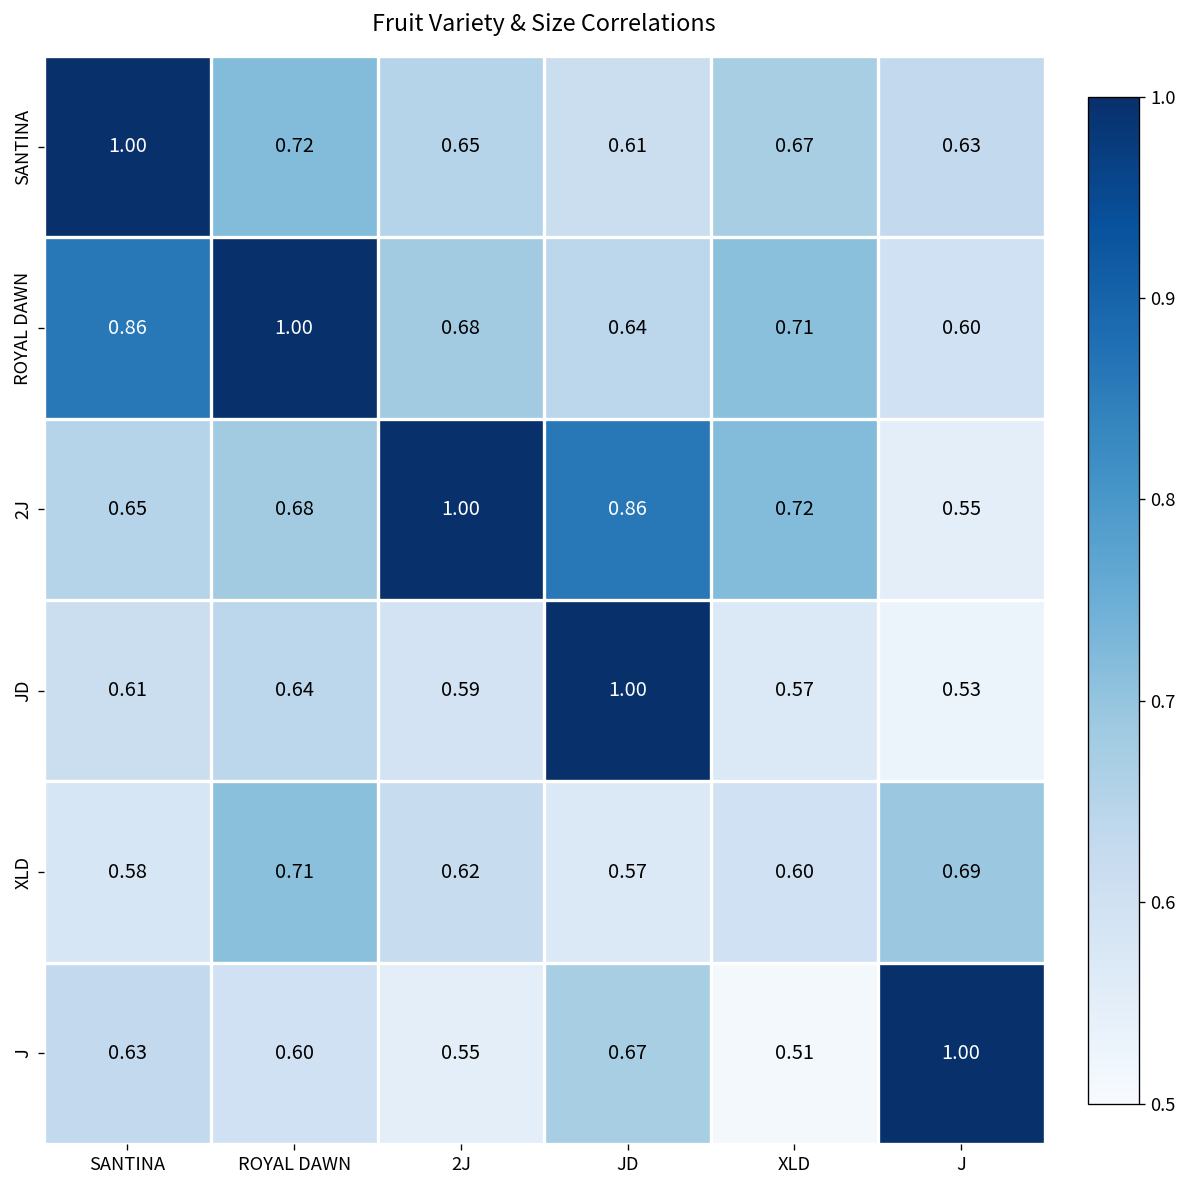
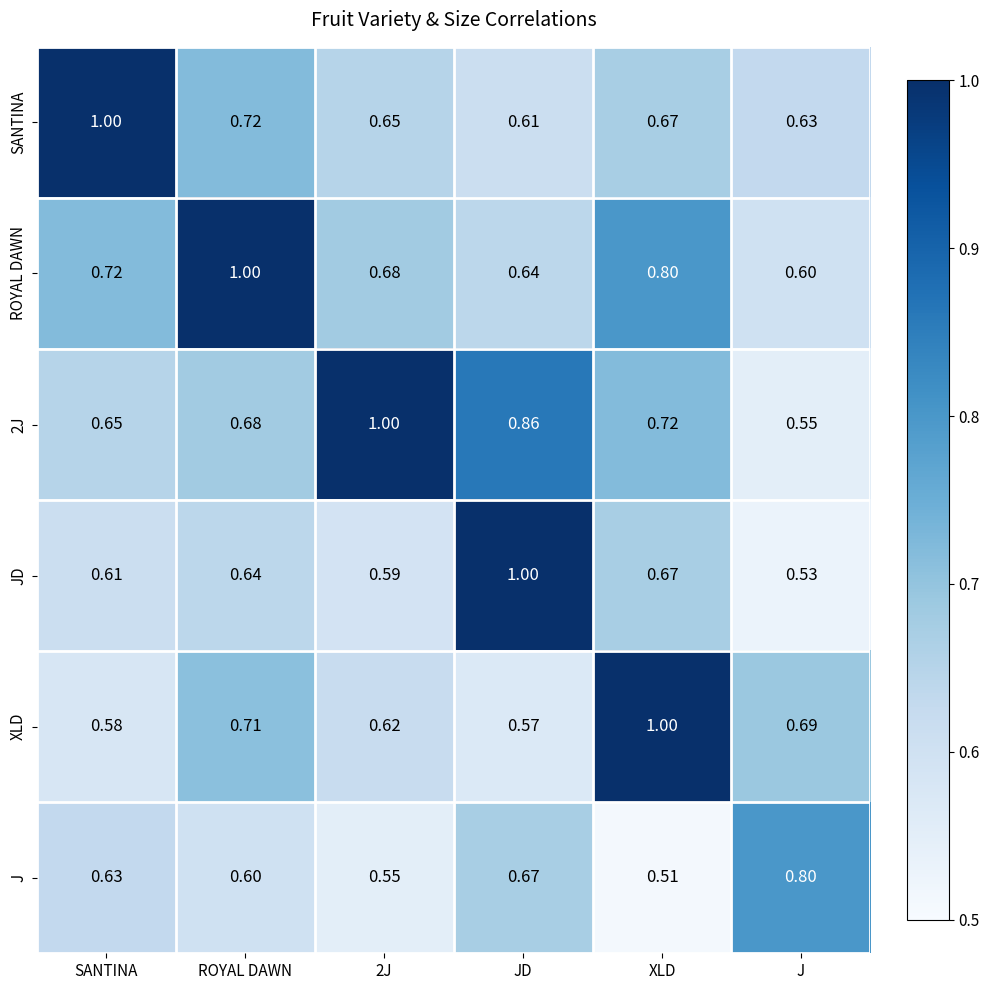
ROYAL DAWN, SANTINA: 0.86 -> 0.72
ROYAL DAWN, XLD: 0.71 -> 0.80
JD, XLD: 0.57 -> 0.67
XLD, XLD: 0.60 -> 1.00
J, J: 1.00 -> 0.80
